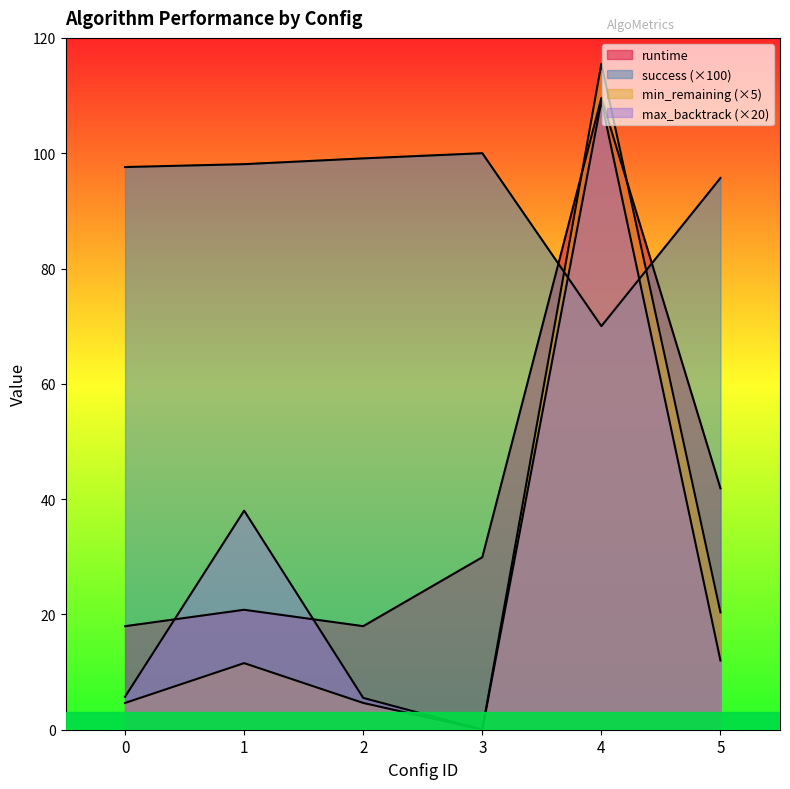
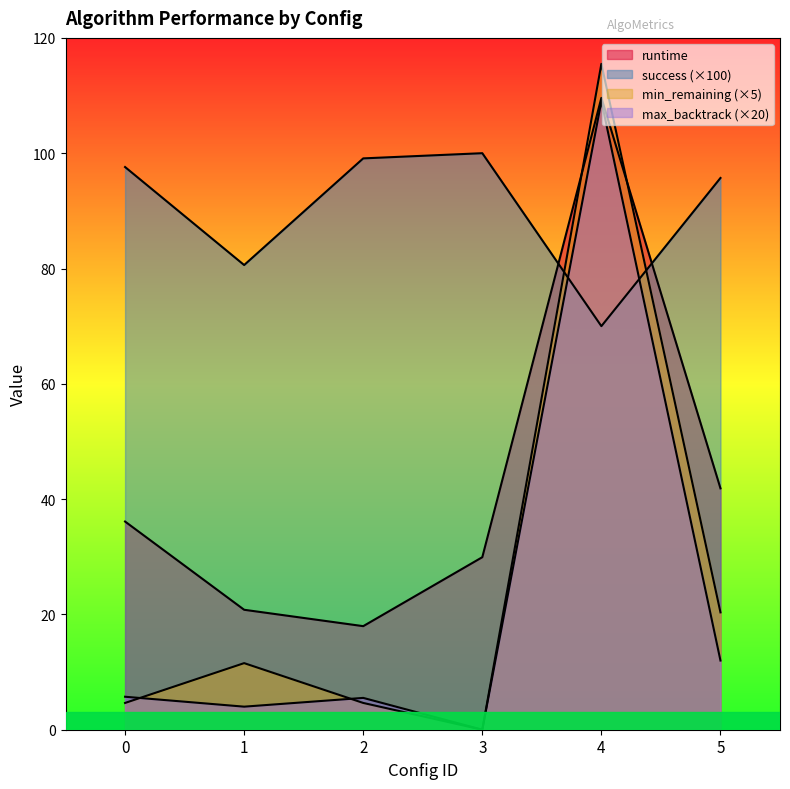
runtime, 0: 18 -> 36
success (×100), 1: 98 -> 81
max_backtrack (×20), 1: 38 -> 4
